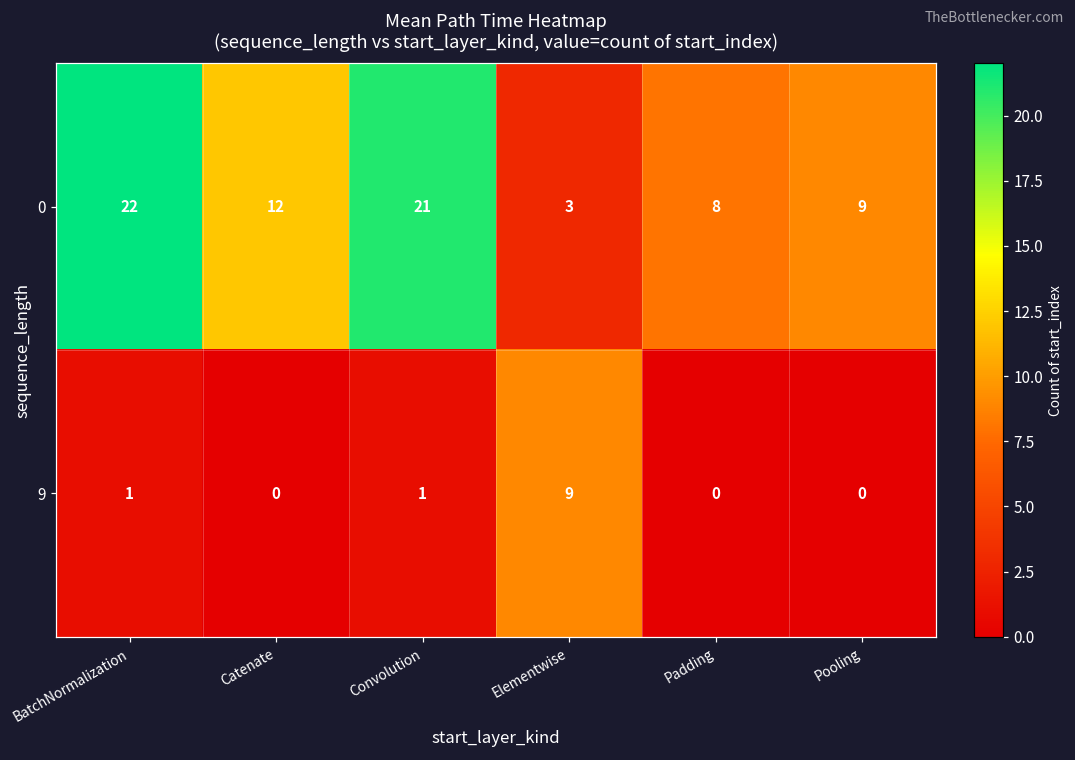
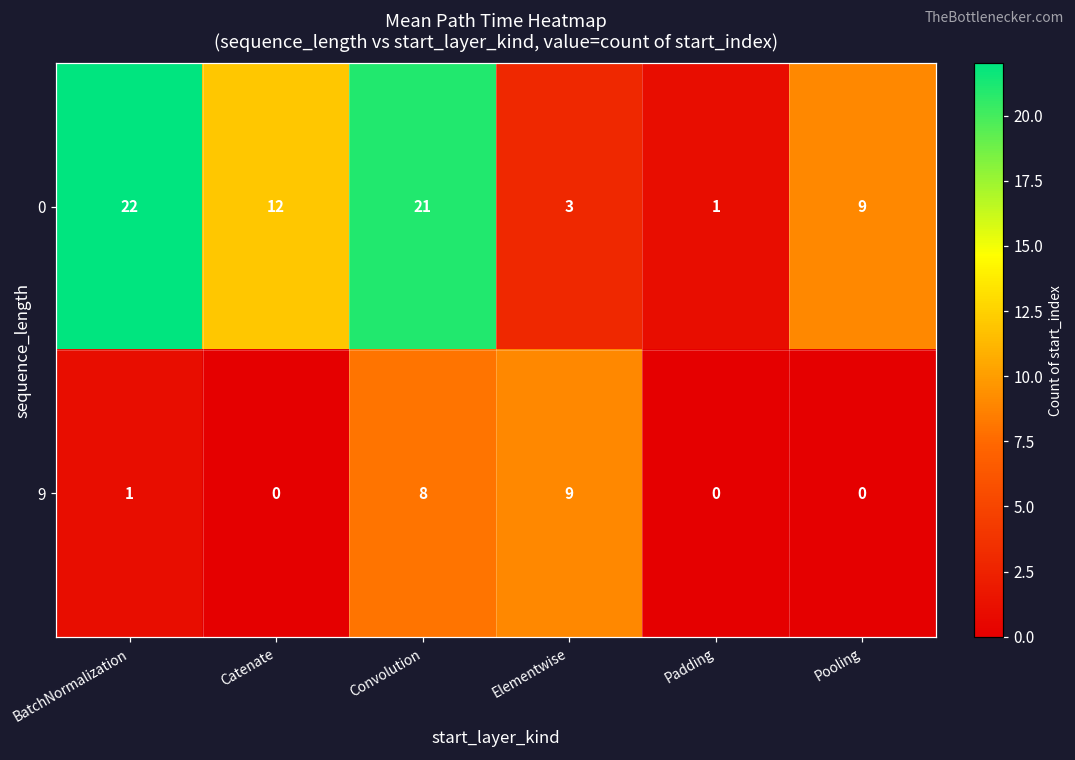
0, Padding: 8 -> 1
9, Convolution: 1 -> 8
